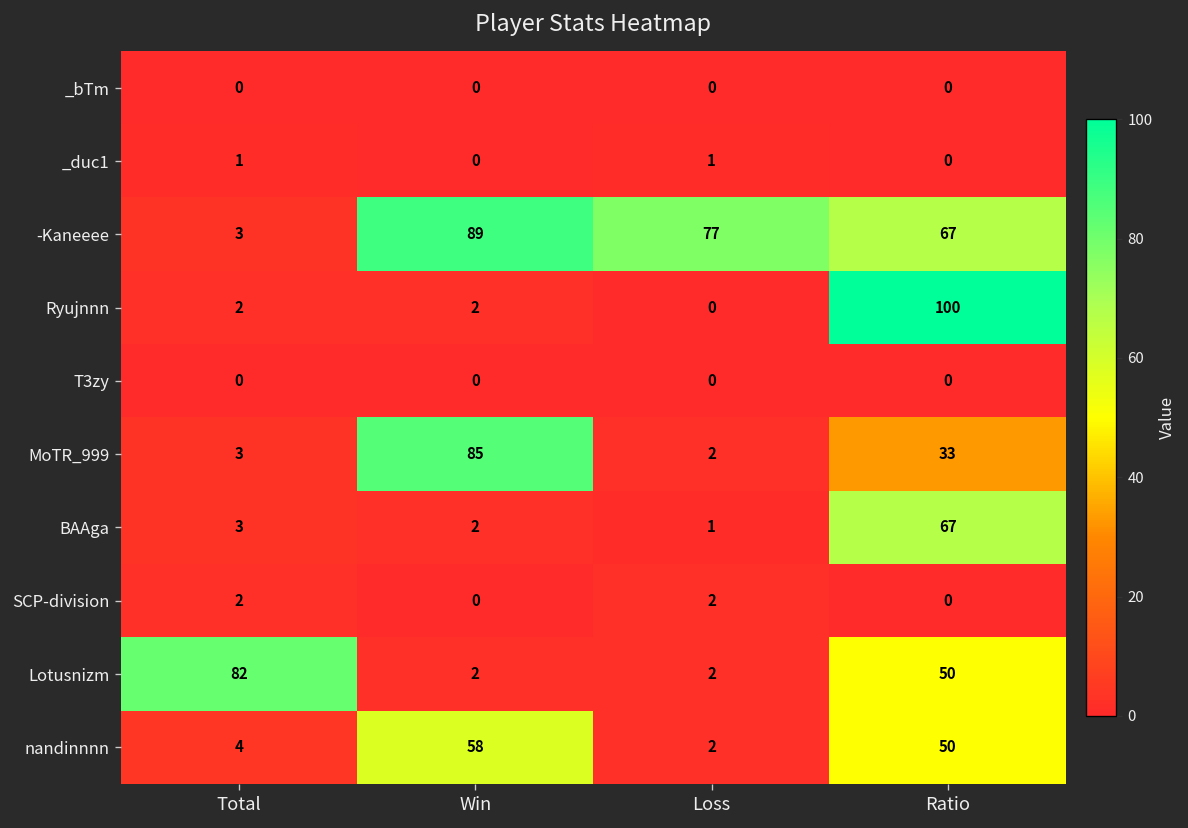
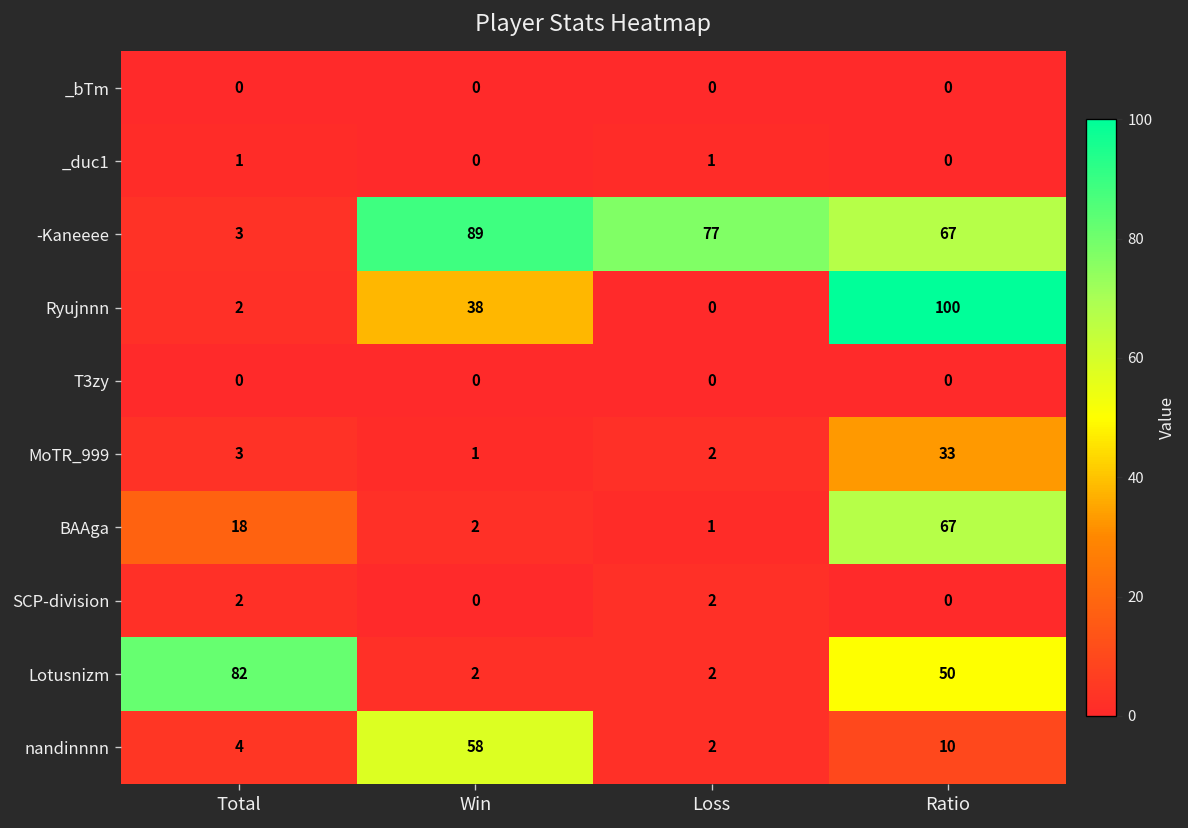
Ryujnnn, Win: 2 -> 38
MoTR_999, Win: 85 -> 1
BAAga, Total: 3 -> 18
nandinnnn, Ratio: 50 -> 10
